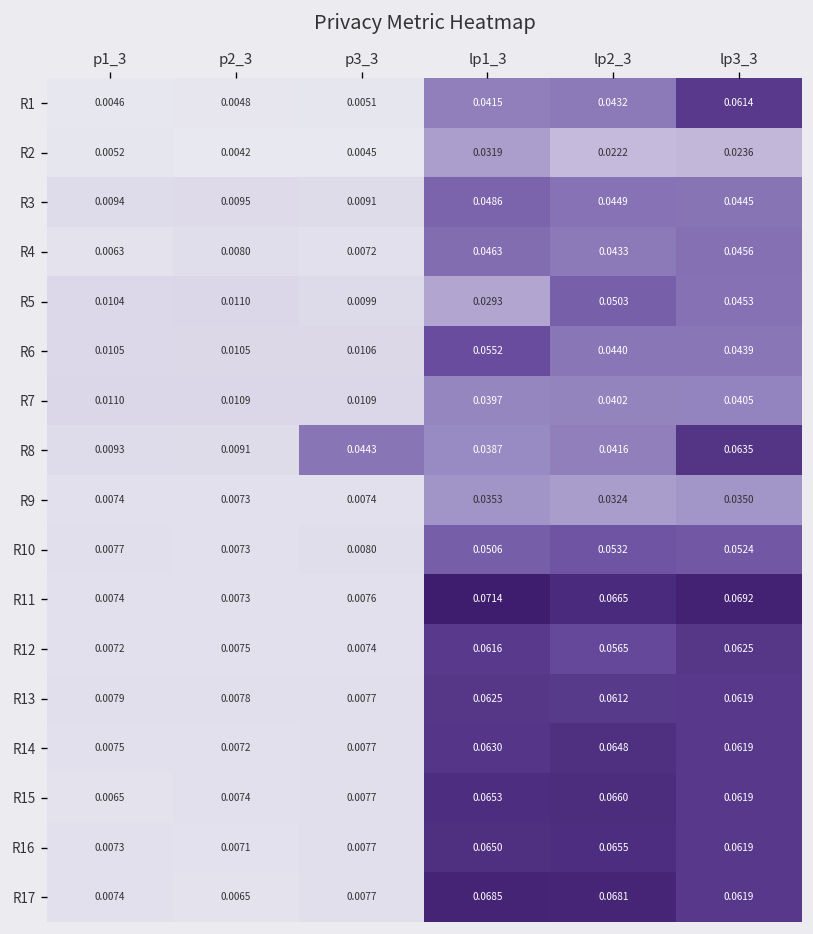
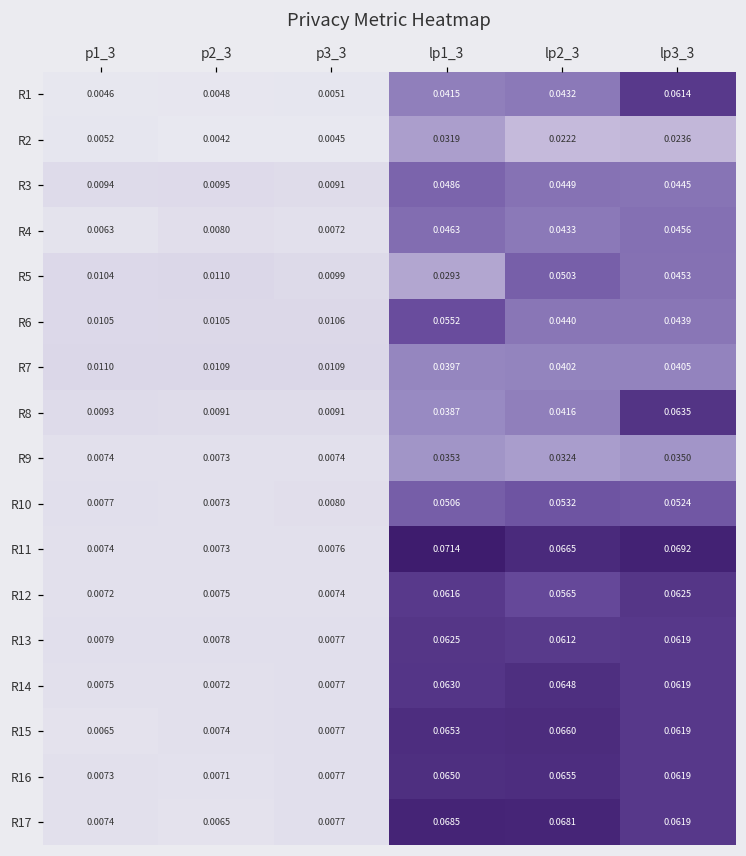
R8, p3_3: 0.0443 -> 0.0091
